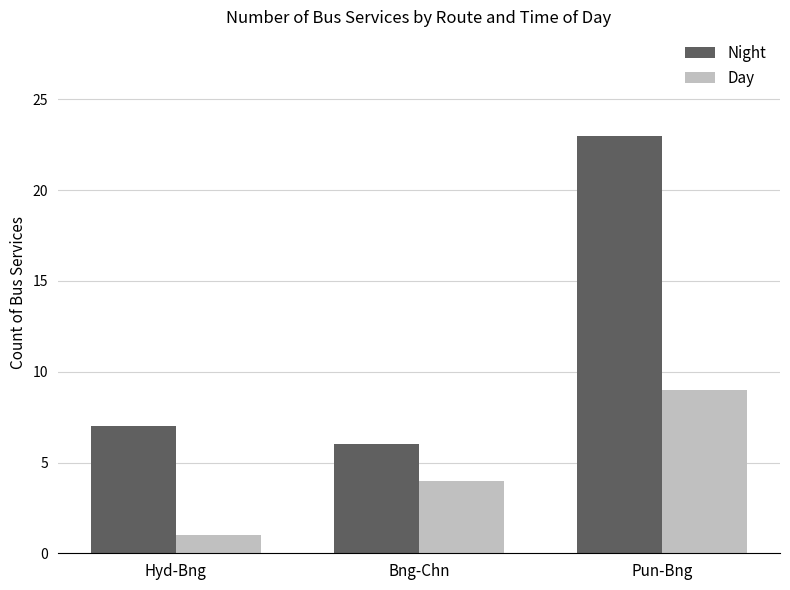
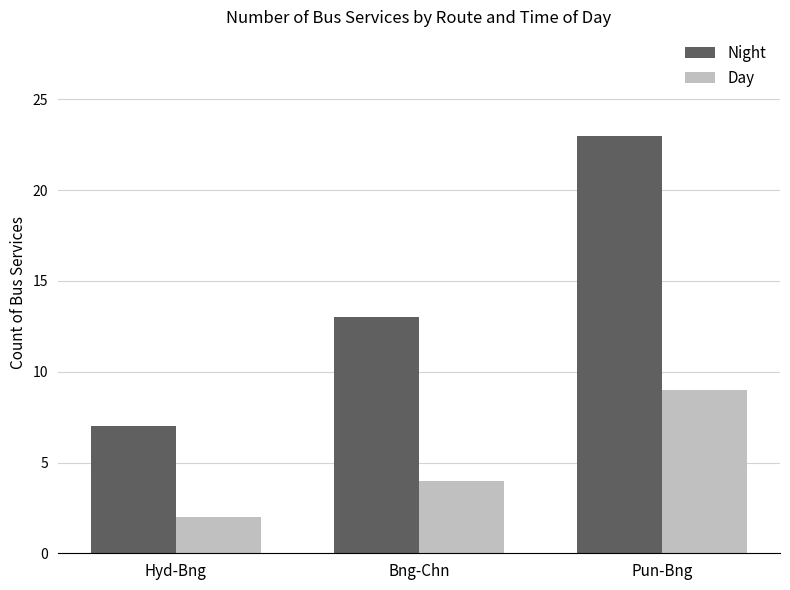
Day, Hyd-Bng: 1 -> 2
Night, Bng-Chn: 6 -> 13
